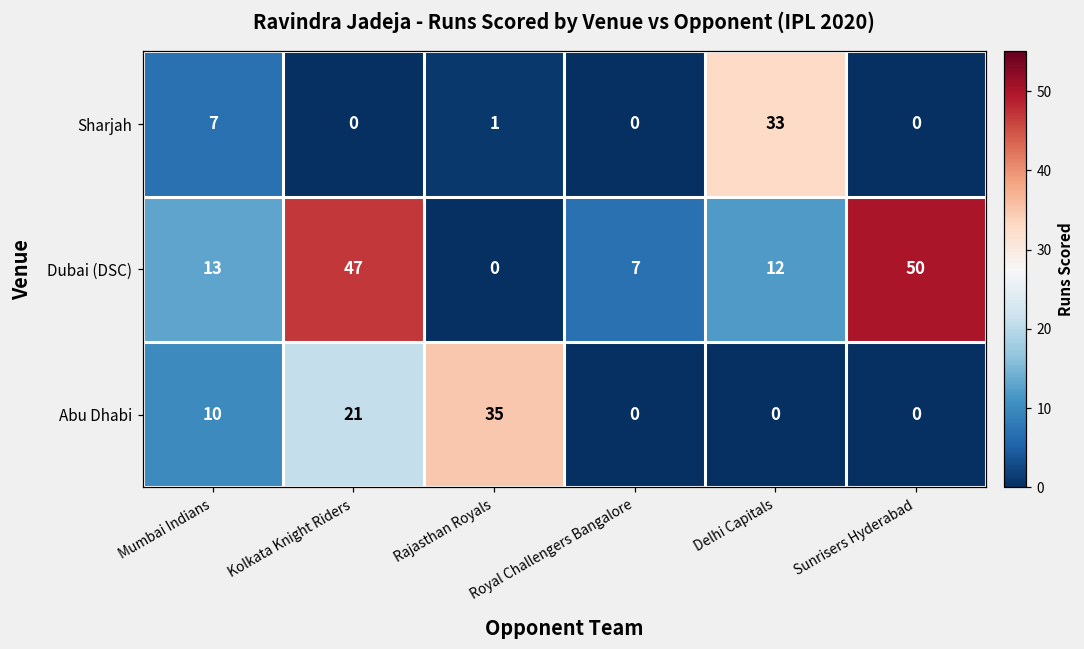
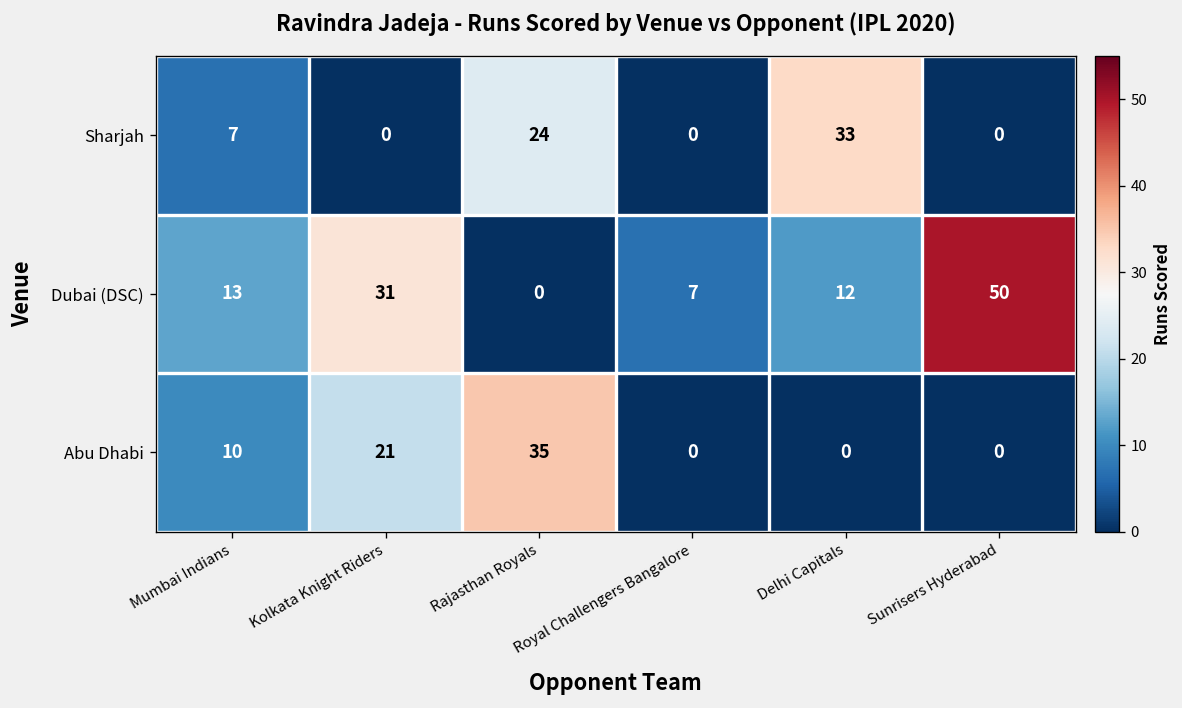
Sharjah, Rajasthan Royals: 1 -> 24
Dubai (DSC), Kolkata Knight Riders: 47 -> 31
